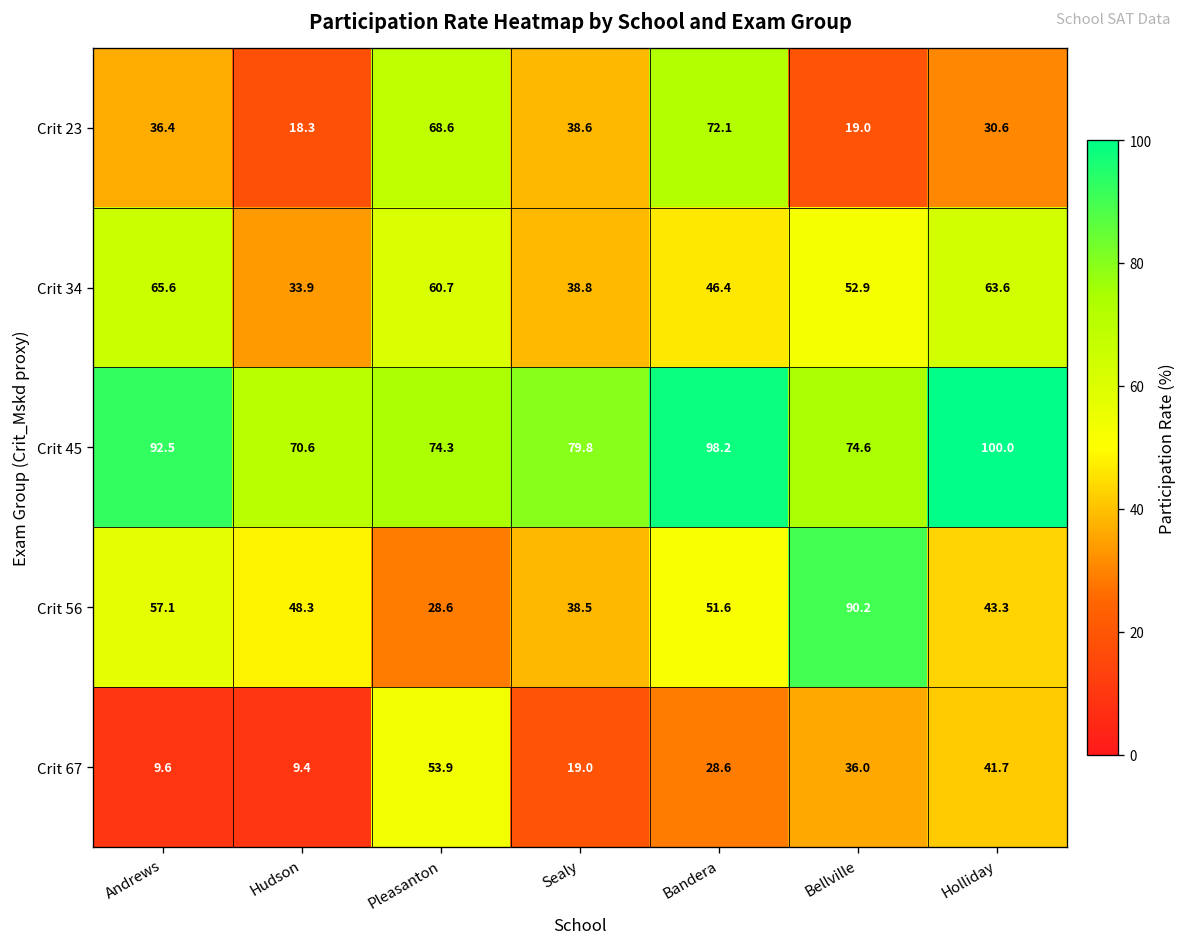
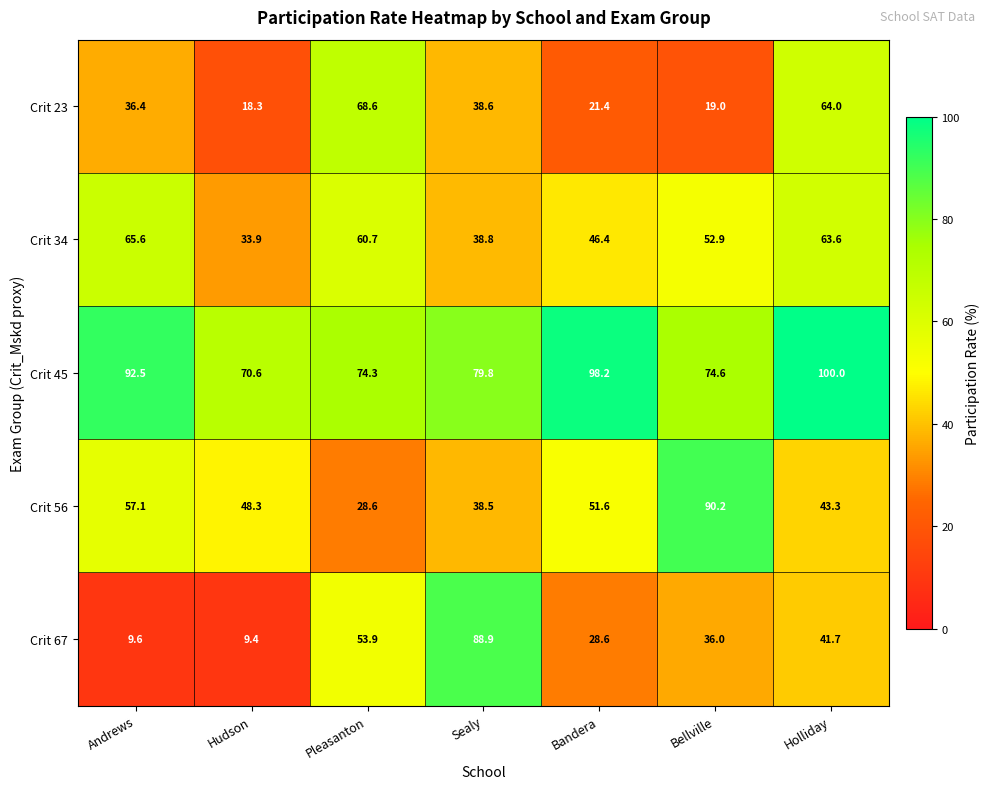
Crit 23, Bandera: 72.1 -> 21.4
Crit 23, Holliday: 30.6 -> 64.0
Crit 67, Sealy: 19.0 -> 88.9
